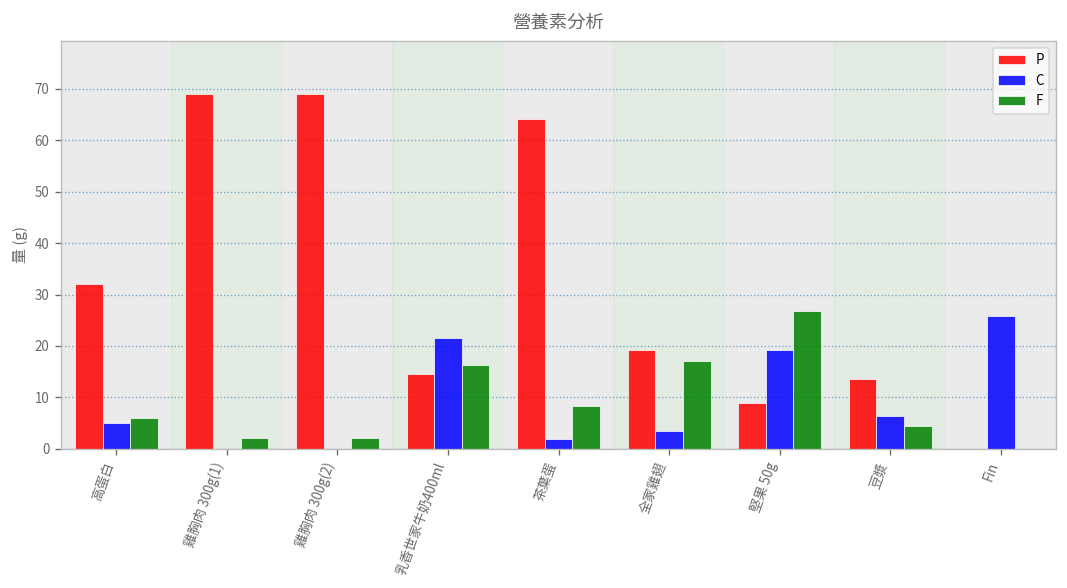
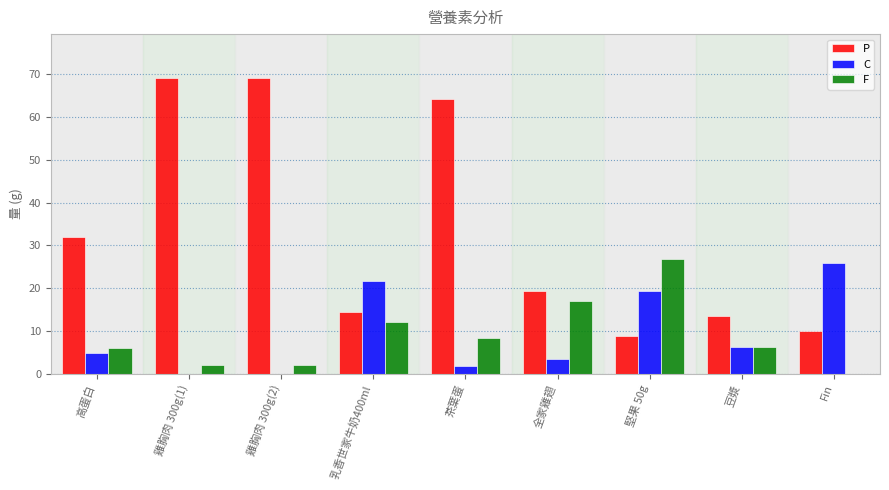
F, 乳香世家牛奶400ml: 16 -> 12
F, 豆漿: 5 -> 6
P, Fin: 0 -> 10
